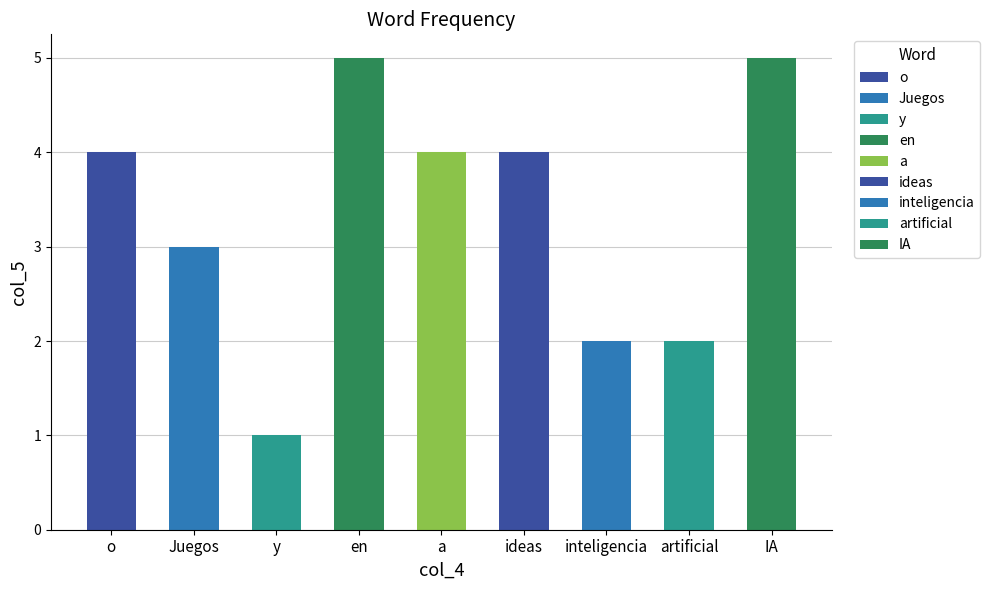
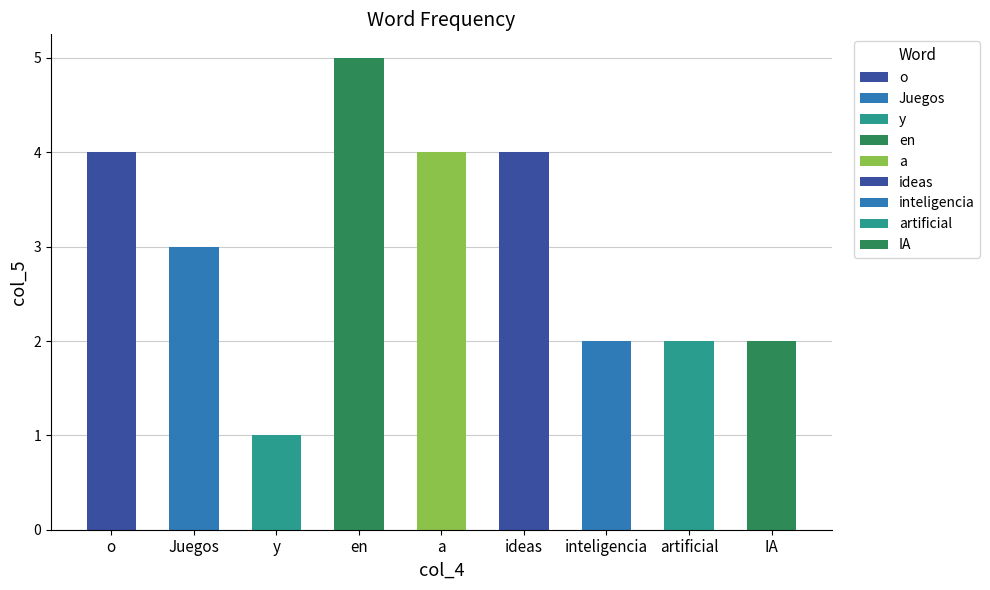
IA: 5 -> 2
